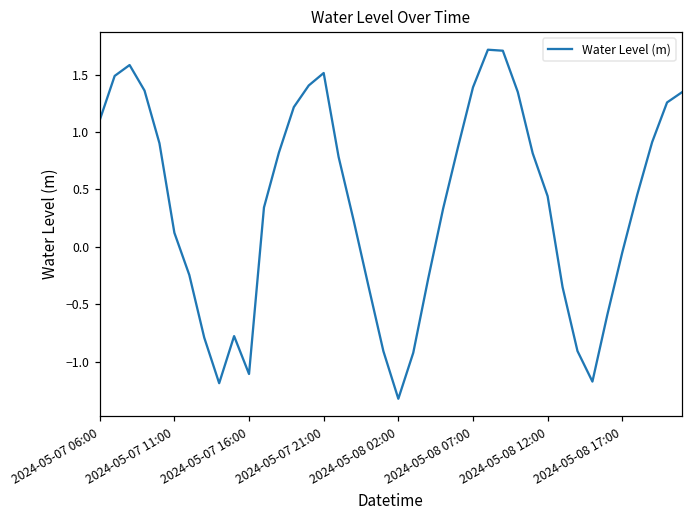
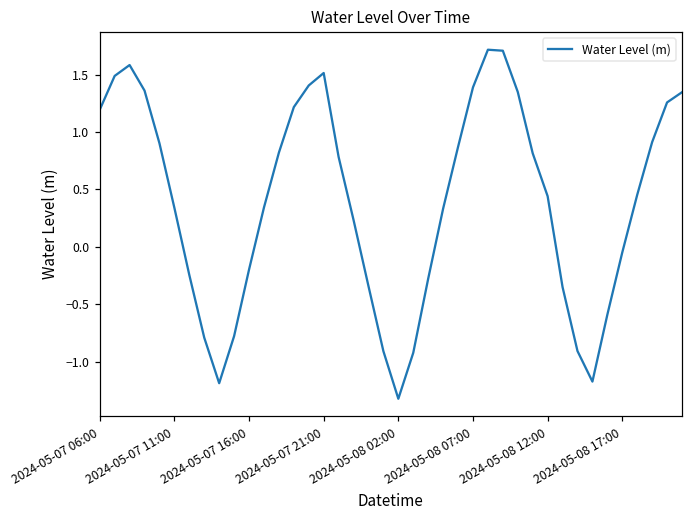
2024-05-07 06:00: 1.10 -> 1.19
2024-05-07 11:00: 0.12 -> 0.34
2024-05-07 16:00: -1.11 -> -0.20
